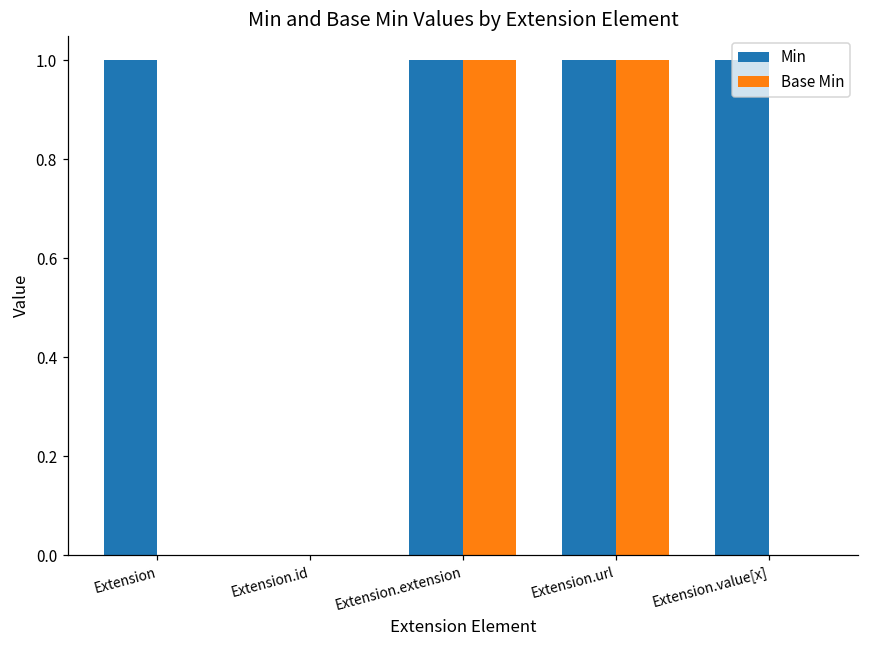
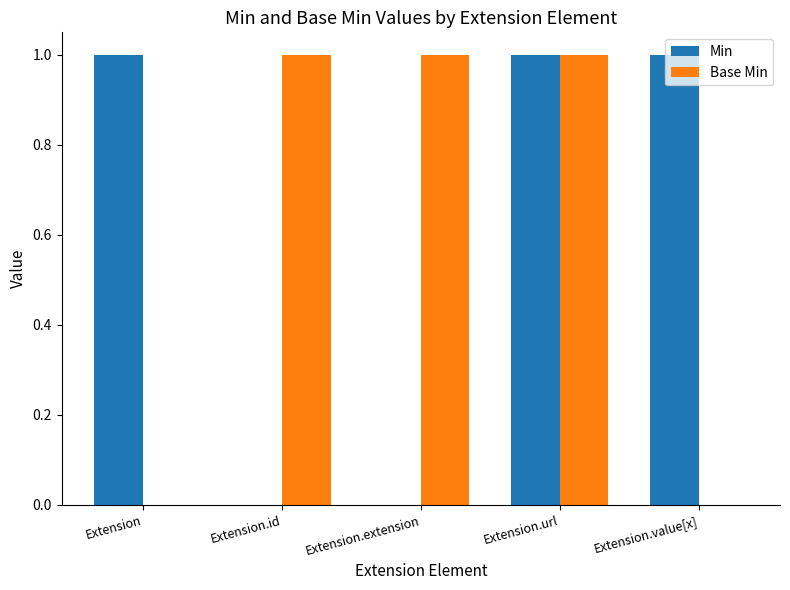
Base Min, Extension.id: 0 -> 1
Min, Extension.extension: 1 -> 0
